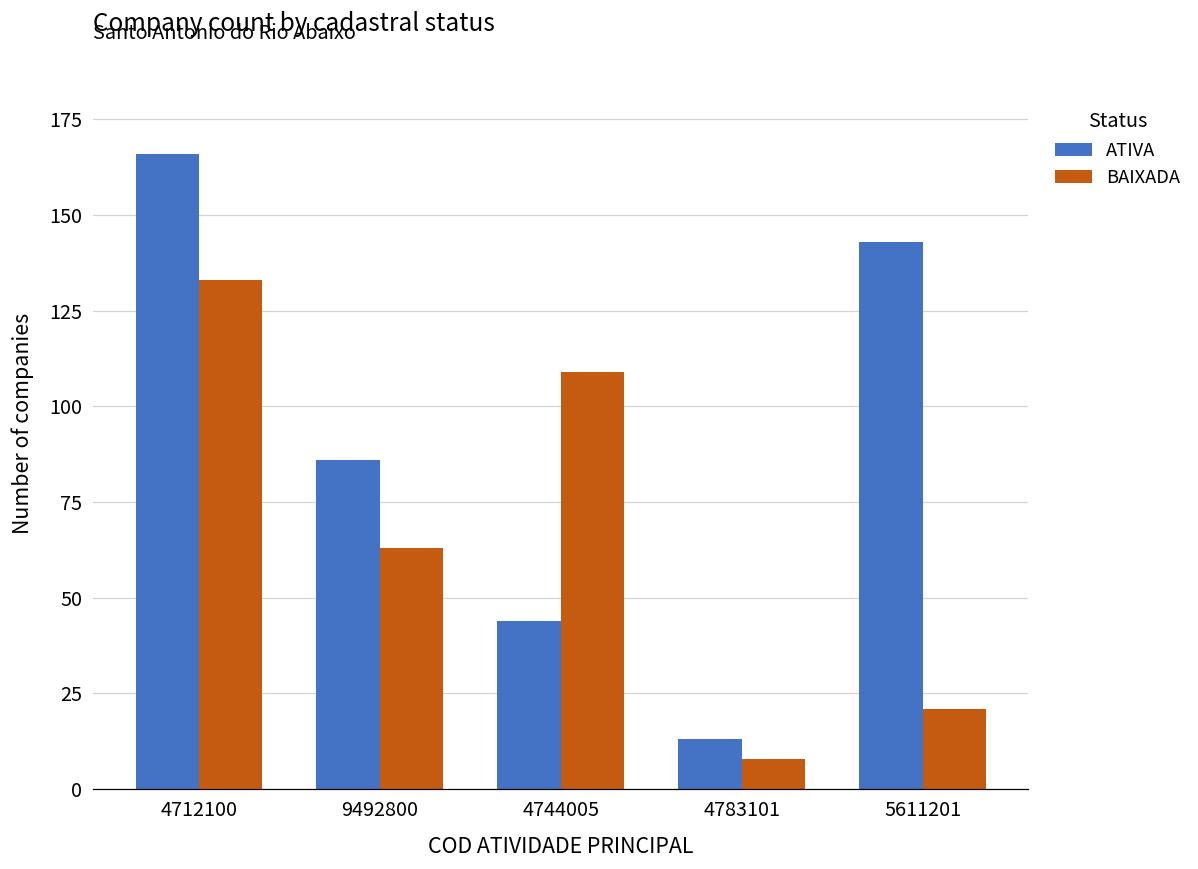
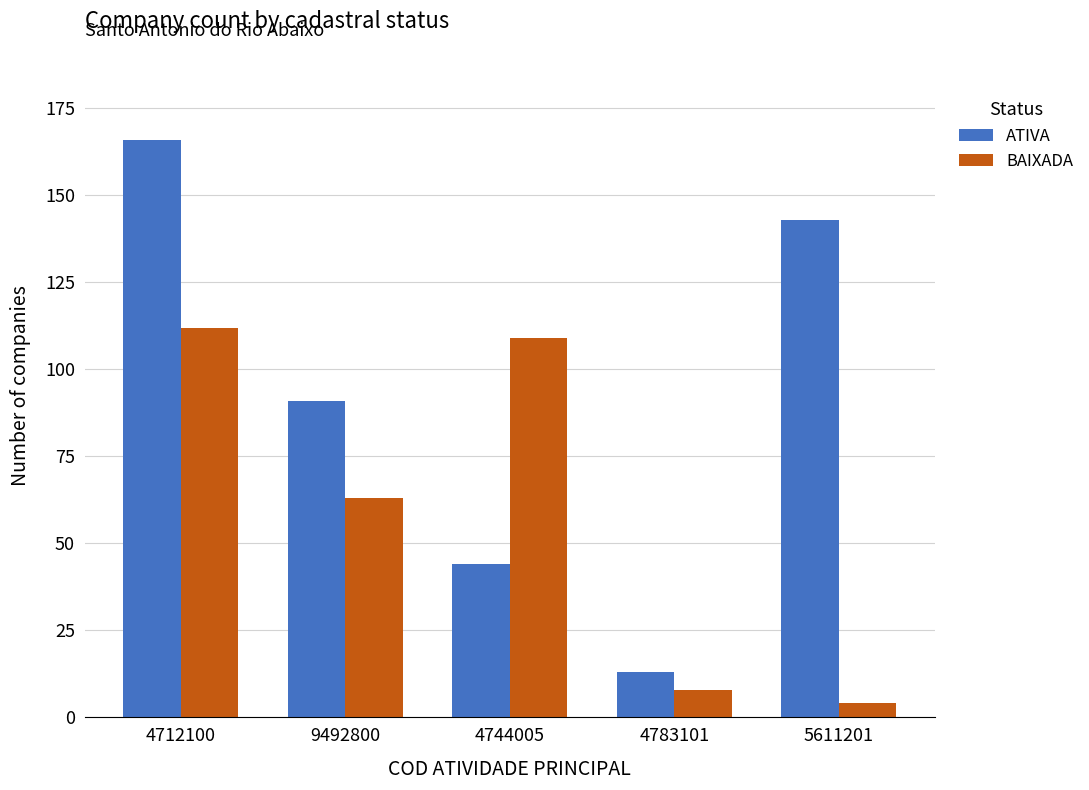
BAIXADA, 4712100: 133 -> 112
ATIVA, 9492800: 86 -> 91
BAIXADA, 5611201: 21 -> 4
